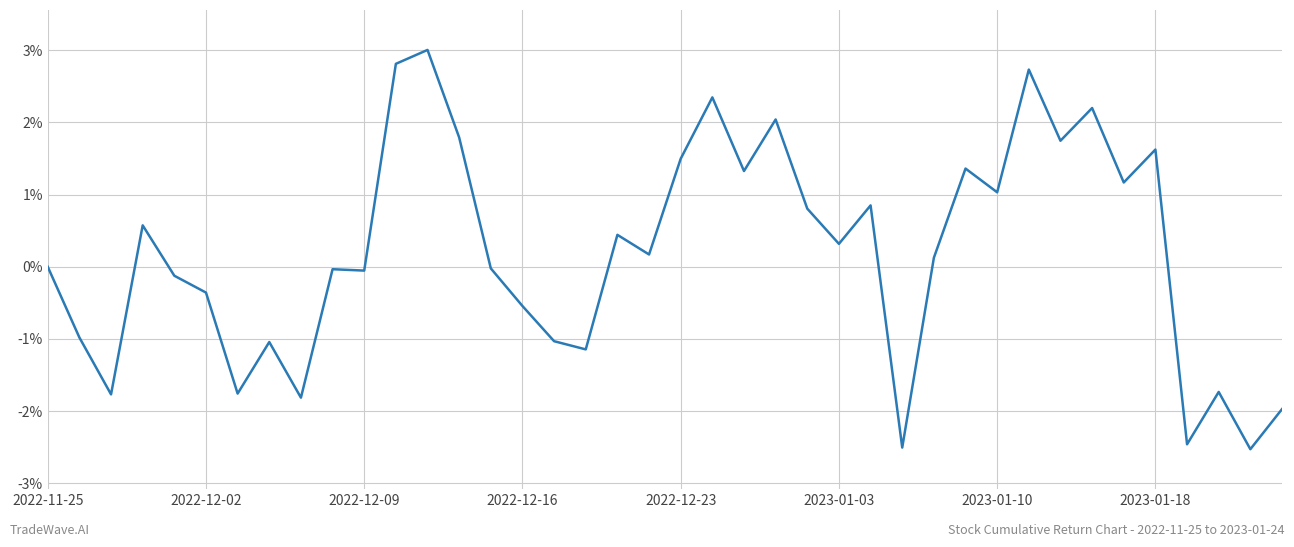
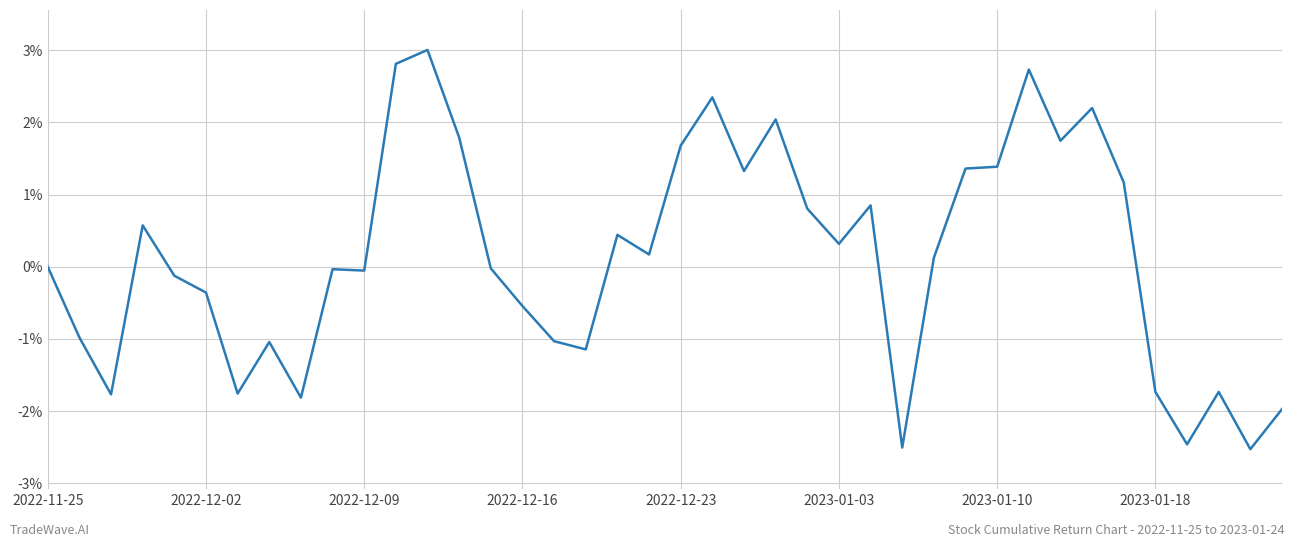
2022-12-23: 1.5% -> 1.7%
2023-01-10: 1.0% -> 1.4%
2023-01-18: 1.6% -> -1.7%
